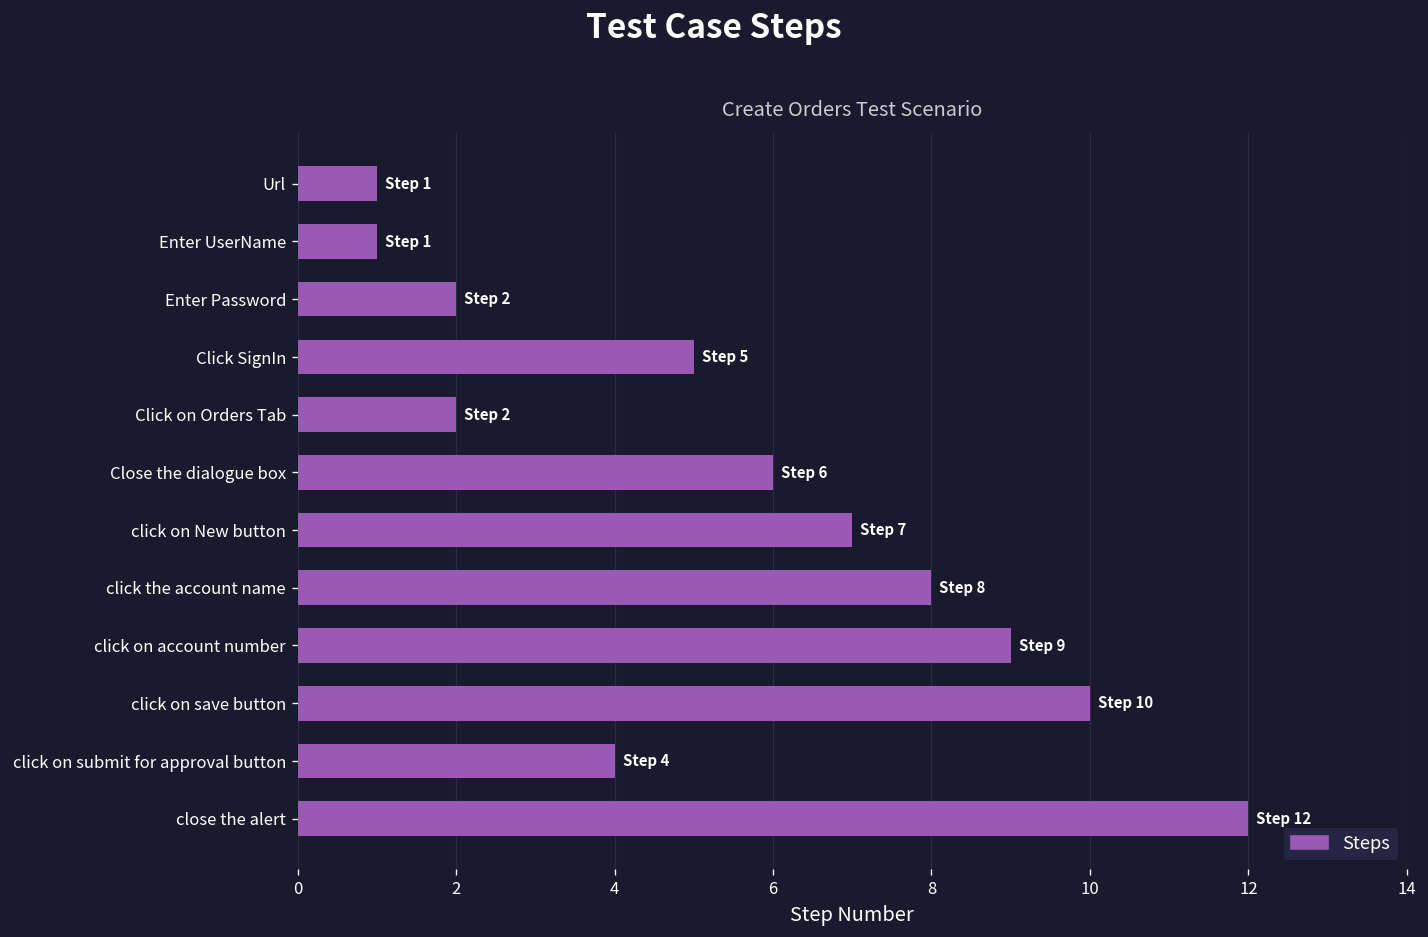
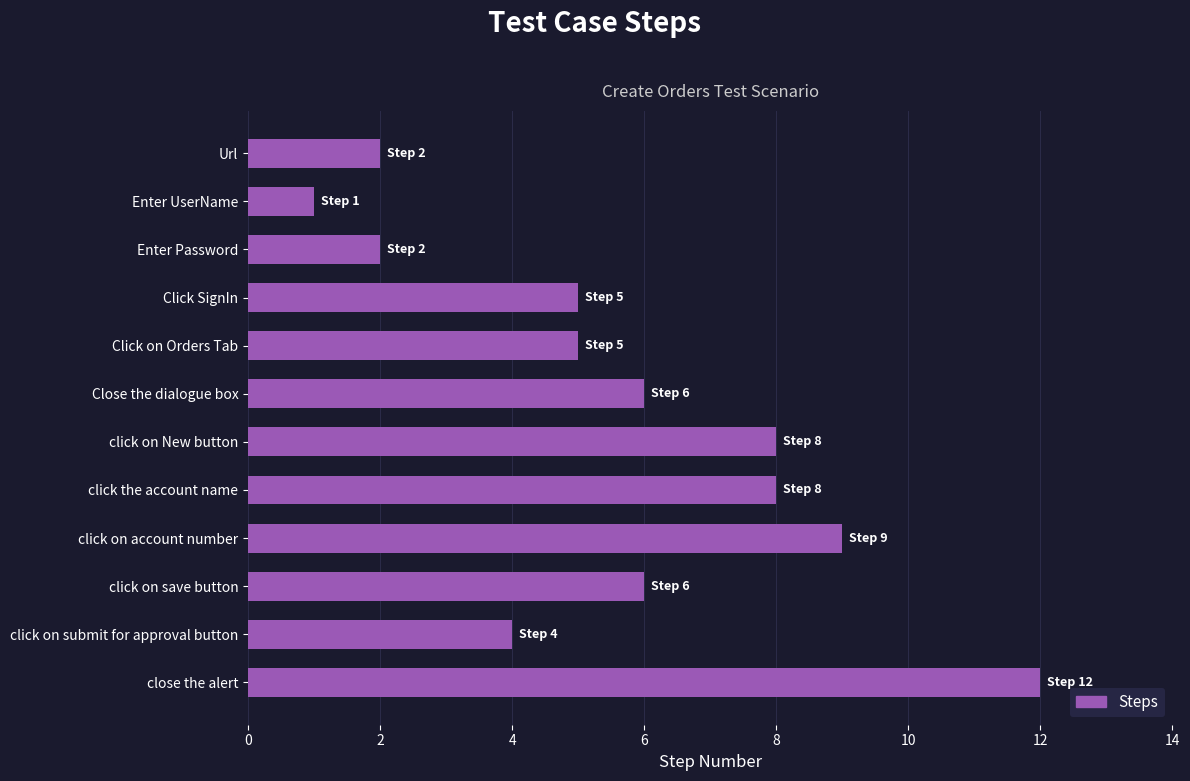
Url: 1 -> 2
Click on Orders Tab: 2 -> 5
click on New button: 7 -> 8
click on save button: 10 -> 6
